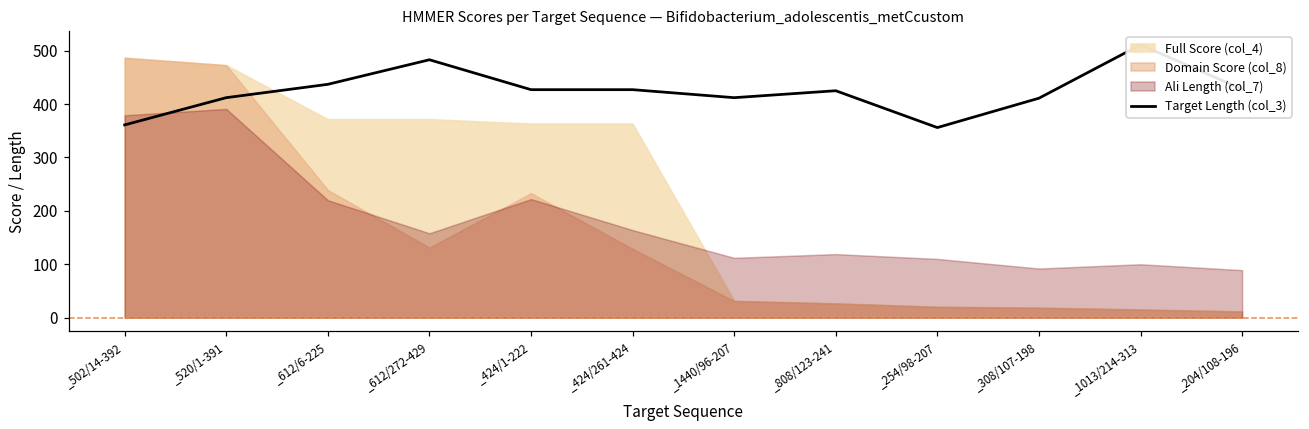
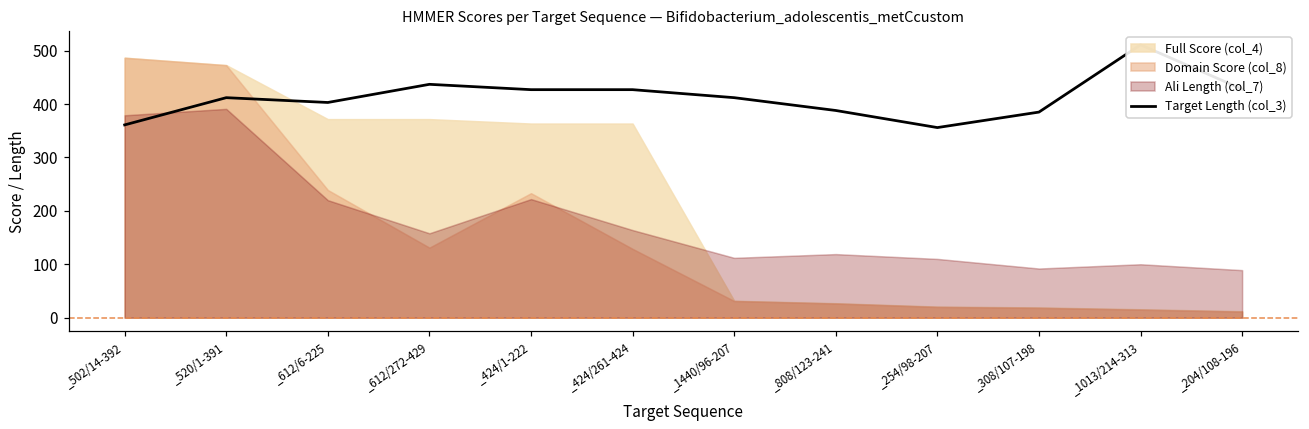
Target Length (col_3), _612/6-225: 440 -> 400
Target Length (col_3), _612/272-429: 480 -> 440
Target Length (col_3), _808/123-241: 430 -> 390
Target Length (col_3), _308/107-198: 410 -> 390
